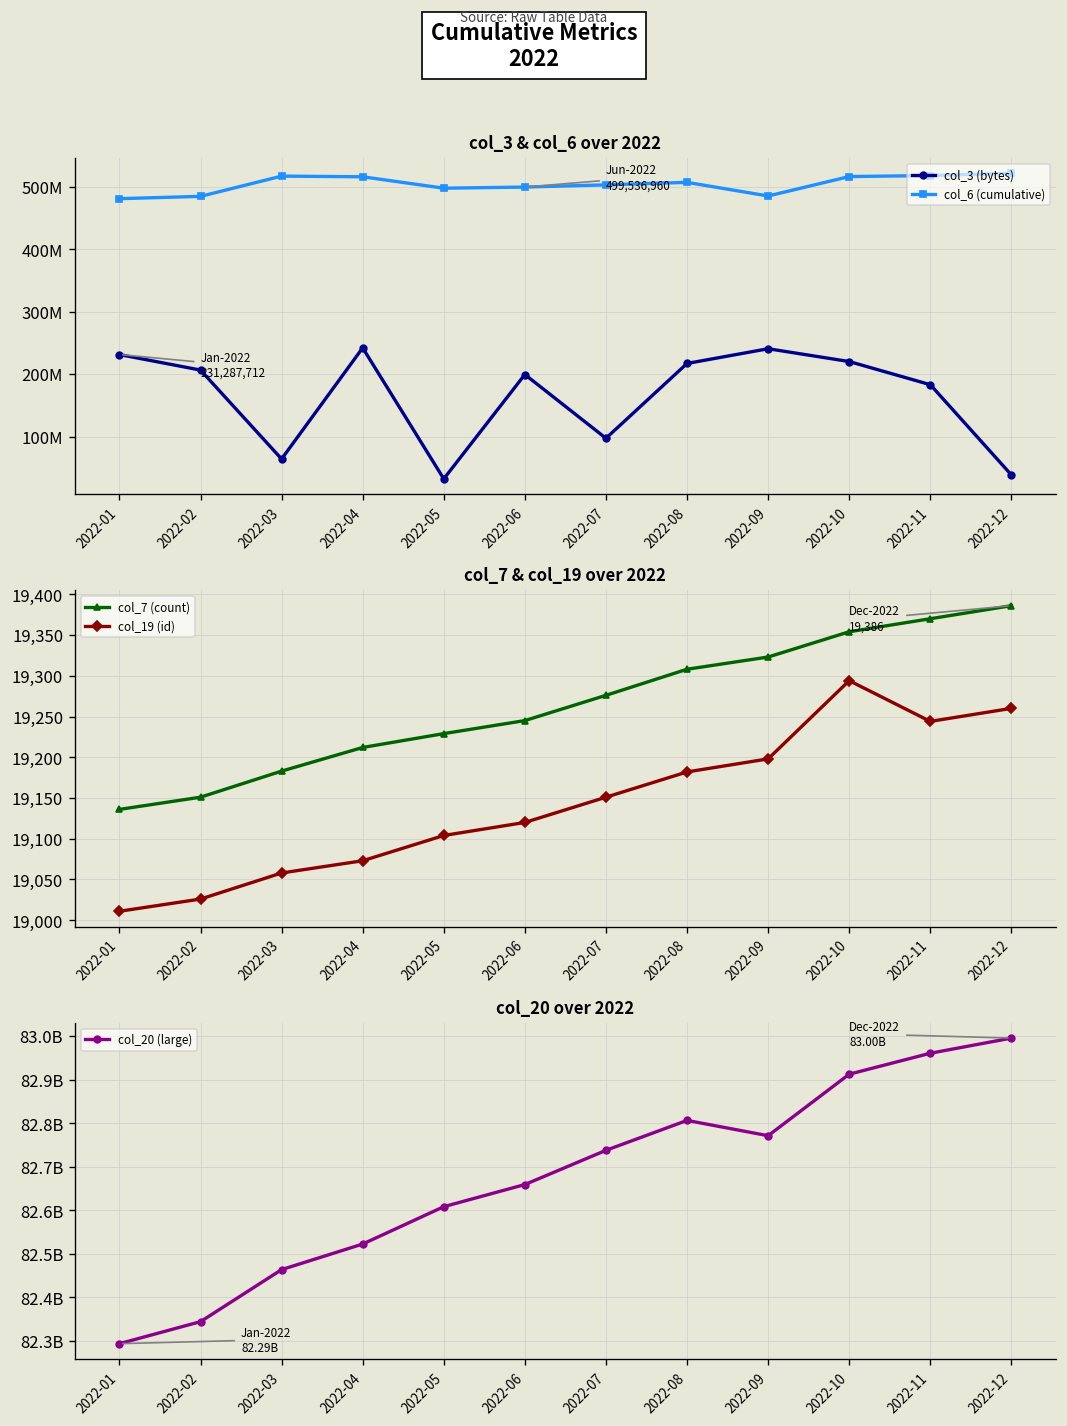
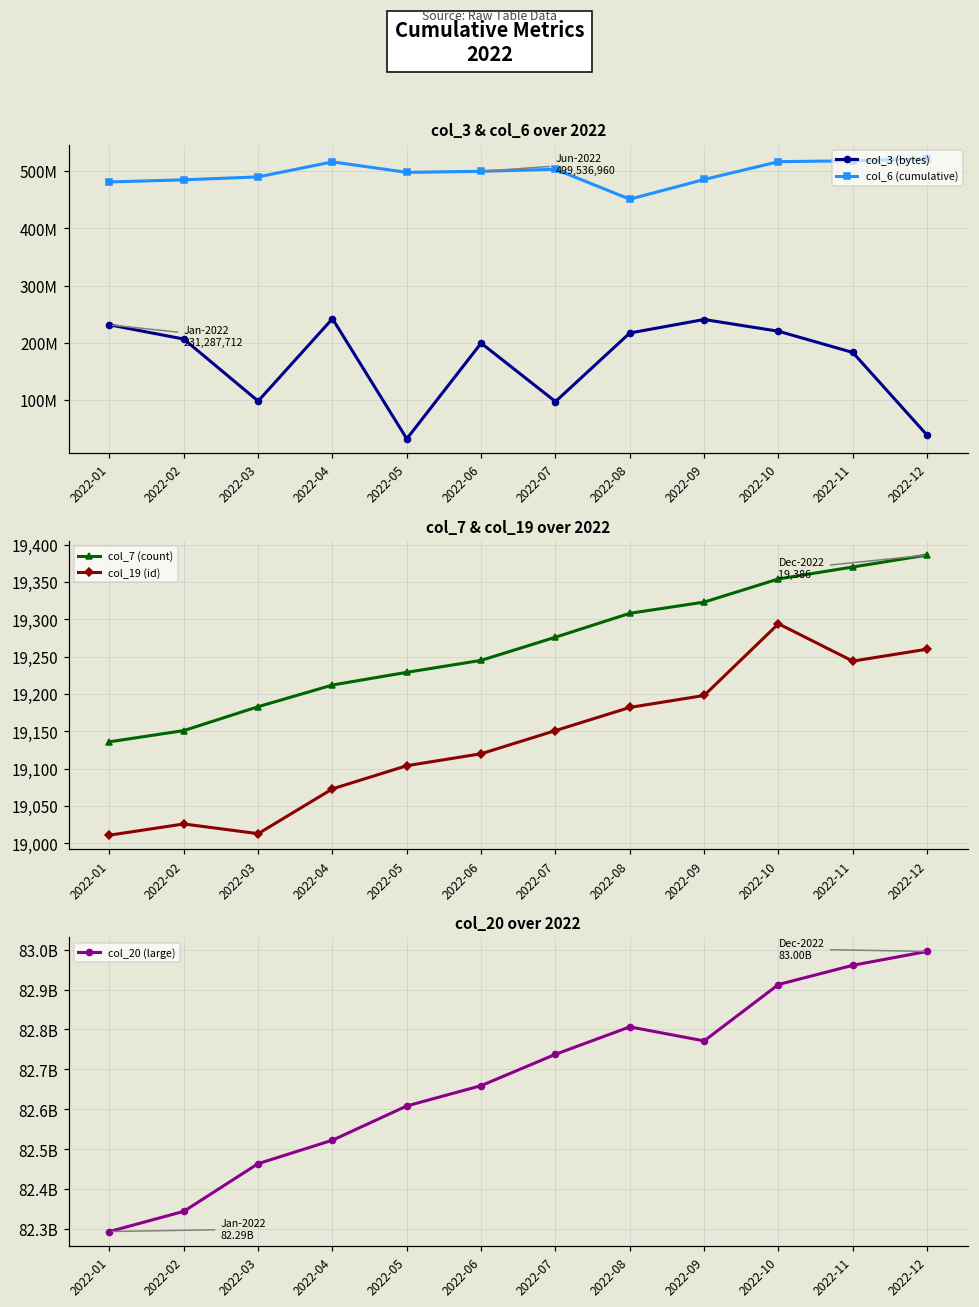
col_3 & col_6 over 2022, col_3 (bytes), 2022-03: 60000000 -> 100000000
col_3 & col_6 over 2022, col_6 (cumulative), 2022-03: 520000000 -> 490000000
col_3 & col_6 over 2022, col_6 (cumulative), 2022-08: 510000000 -> 450000000
col_7 & col_19 over 2022, col_19 (id), 2022-03: 19,060 -> 19,010
